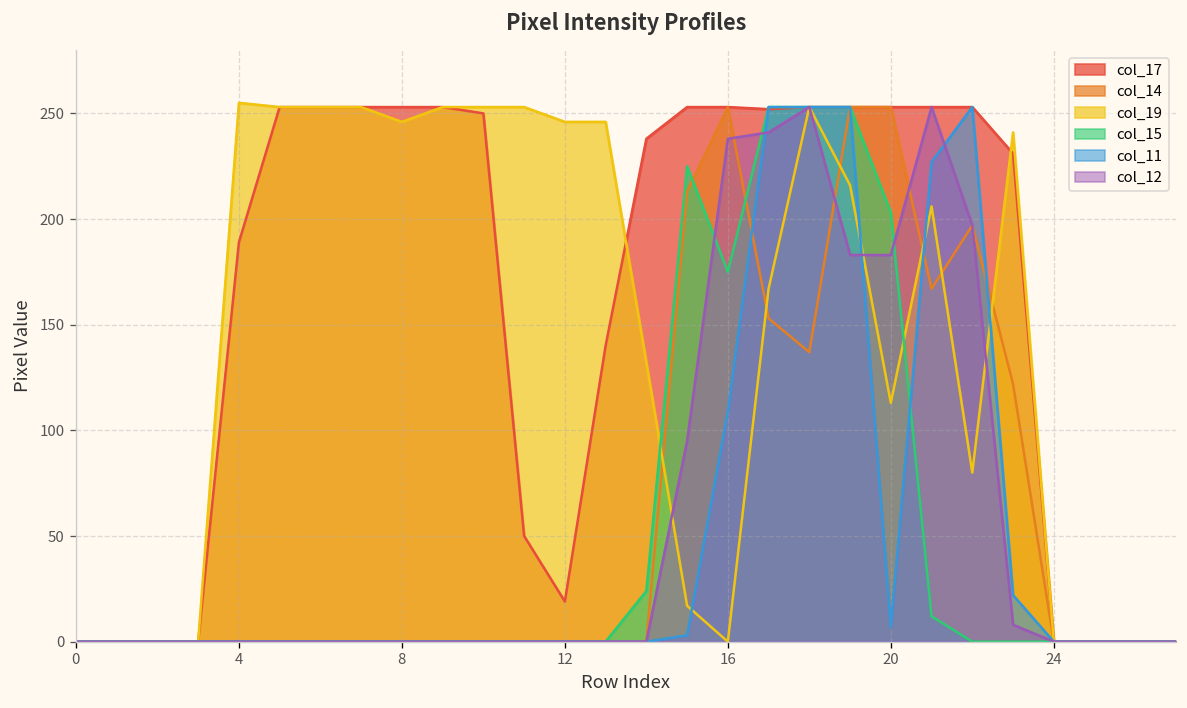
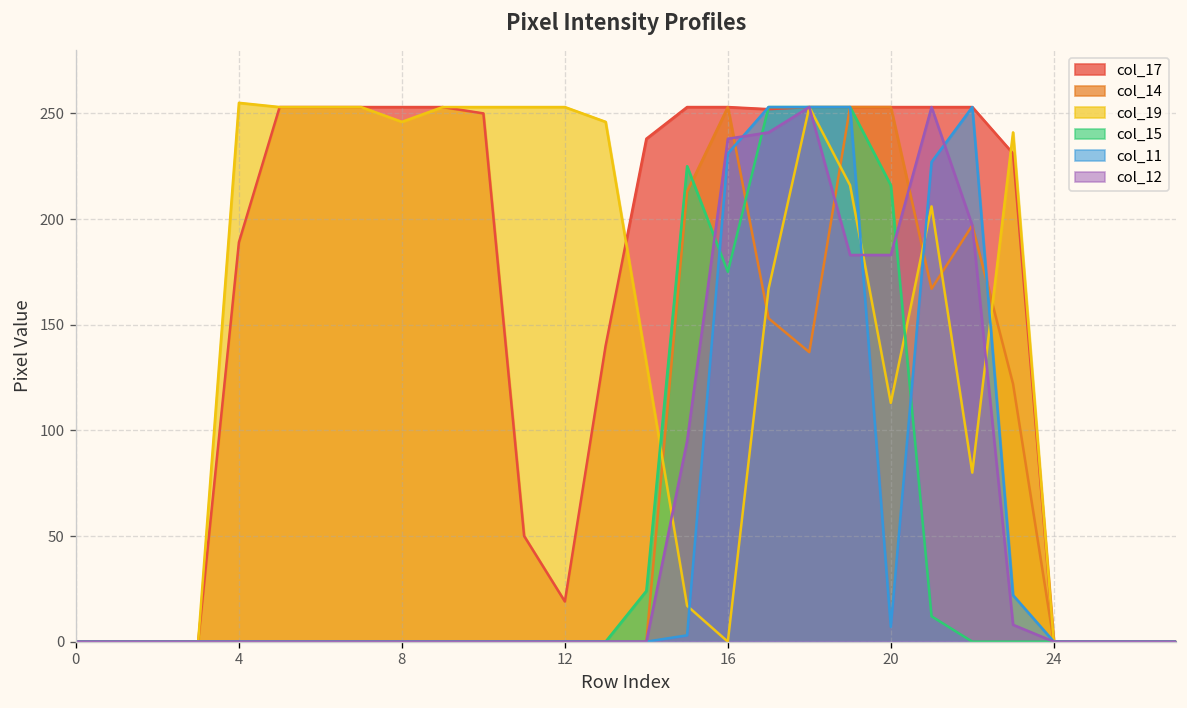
col_19, 12: 246 -> 253
col_11, 16: 109 -> 231
col_15, 20: 203 -> 216
